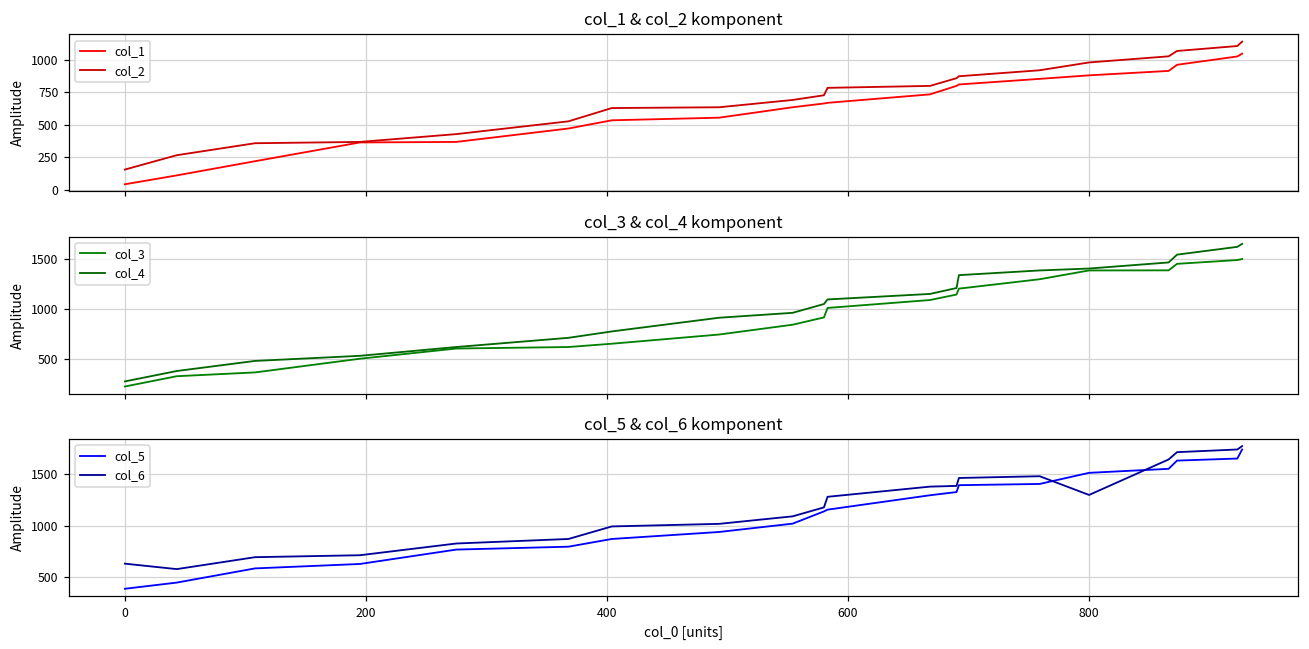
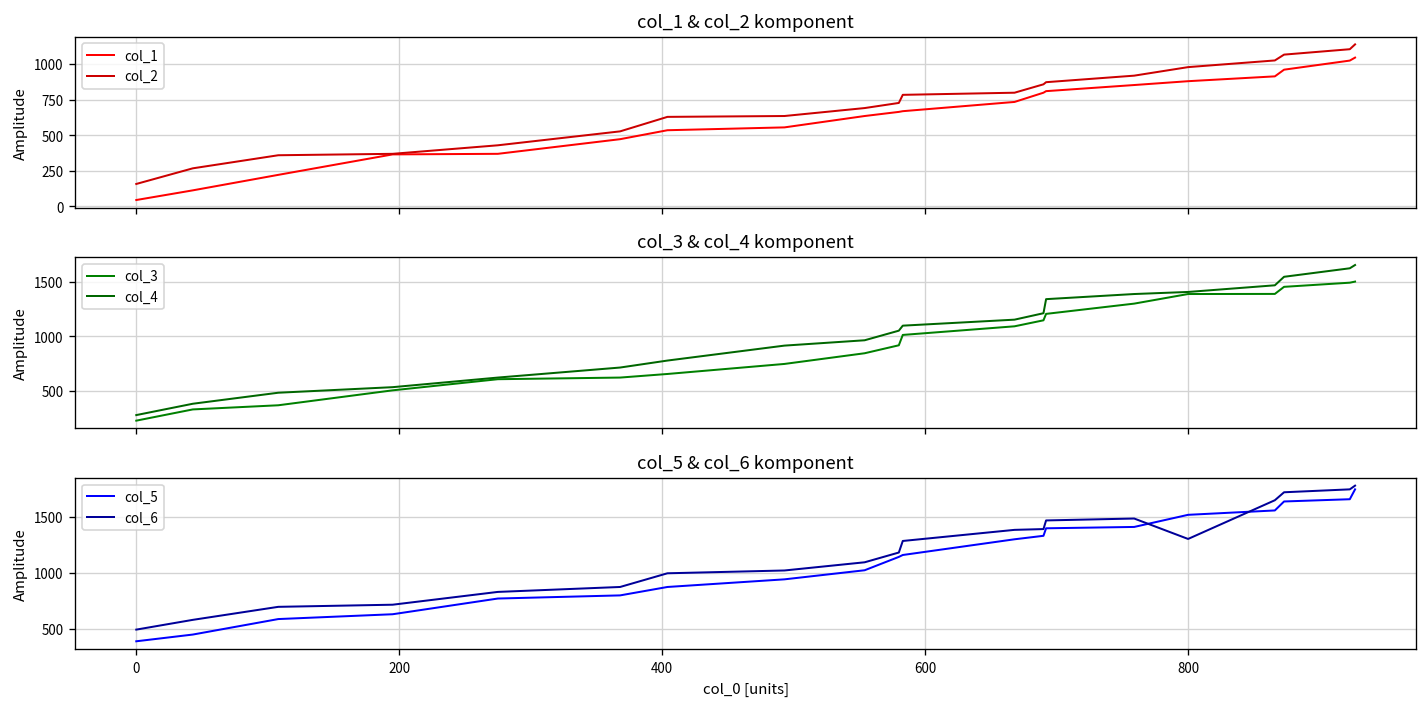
col_5 & col_6 komponent, col_6, 0: 600 -> 500
